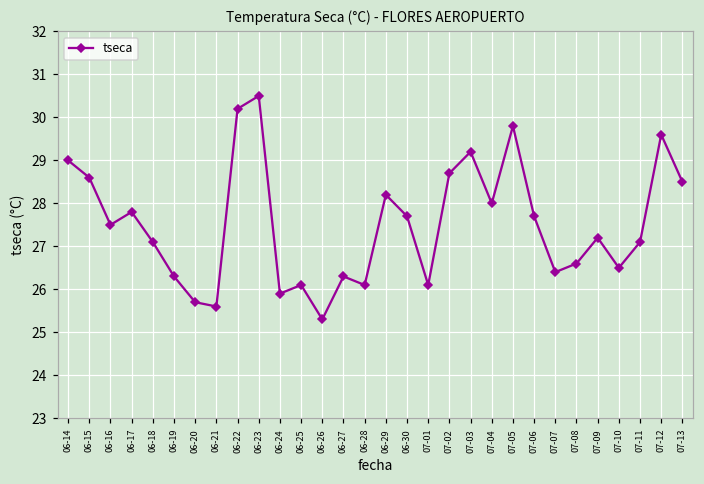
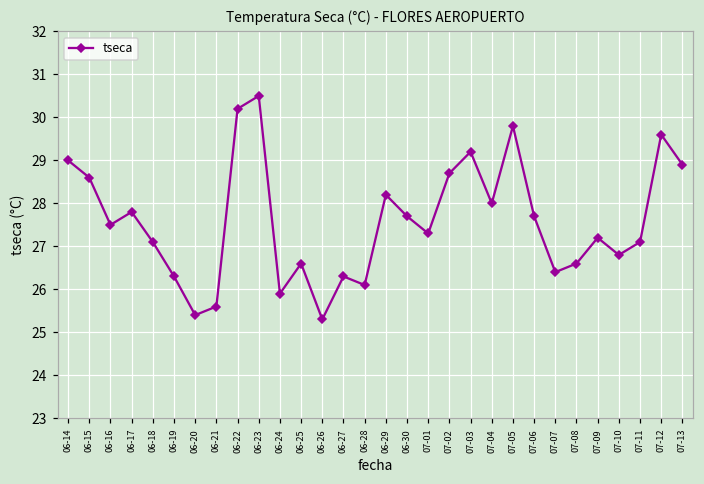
06-20: 25.7 -> 25.4
06-25: 26.1 -> 26.6
07-01: 26.1 -> 27.3
07-10: 26.5 -> 26.8
07-13: 28.5 -> 28.9
